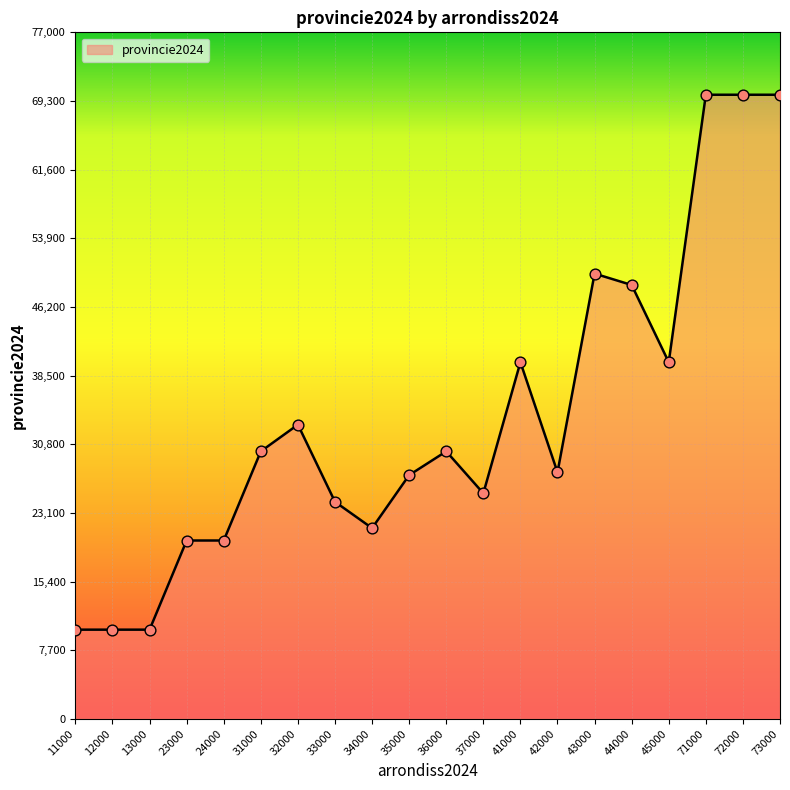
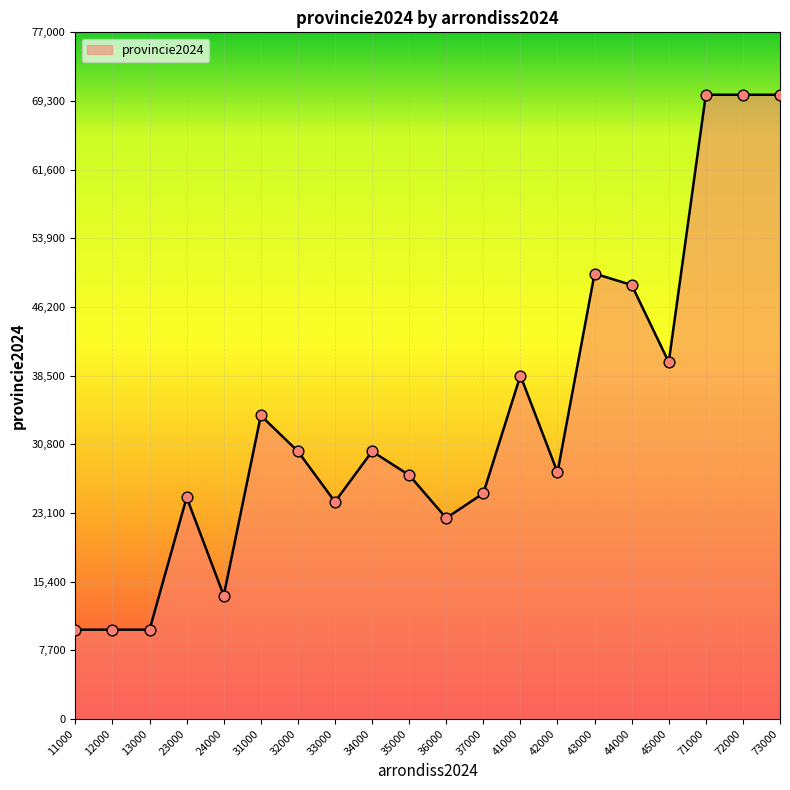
23000: 20,000 -> 25,000
24000: 20,000 -> 14,000
31000: 30,000 -> 34,000
32000: 33,000 -> 30,000
34000: 21,000 -> 30,000
36000: 30,000 -> 23,000
41000: 40,000 -> 39,000
